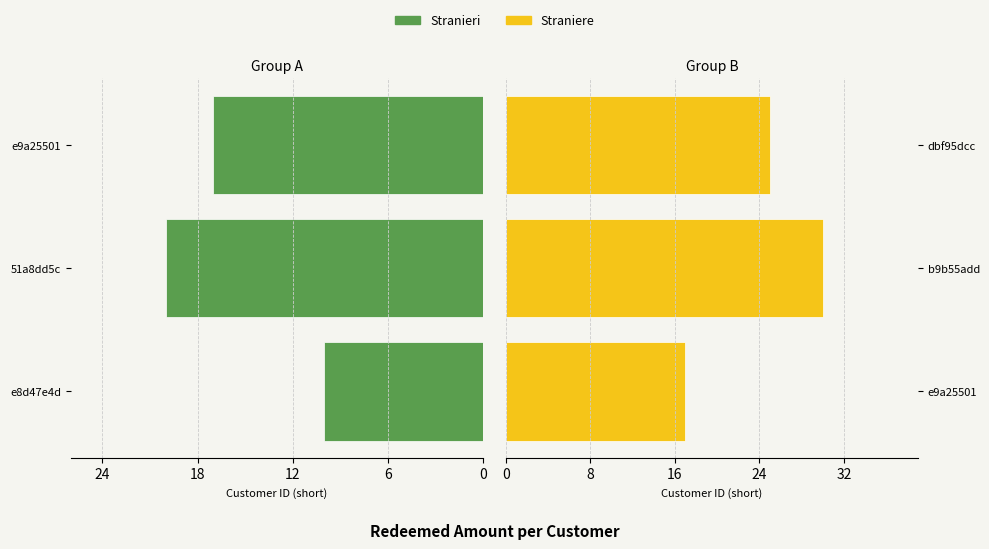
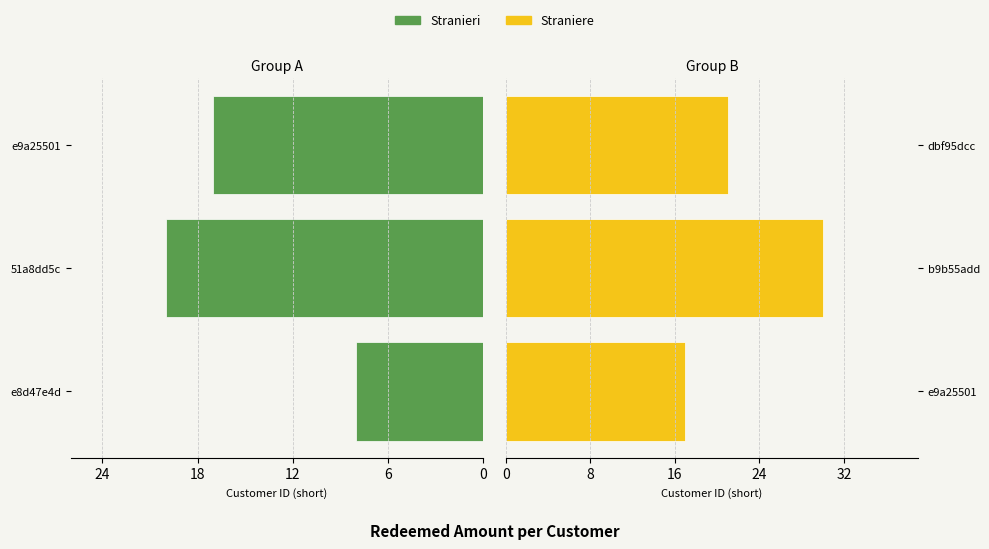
Group A, e8d47e4d: 10 -> 8
Group B, dbf95dcc: 25 -> 21
